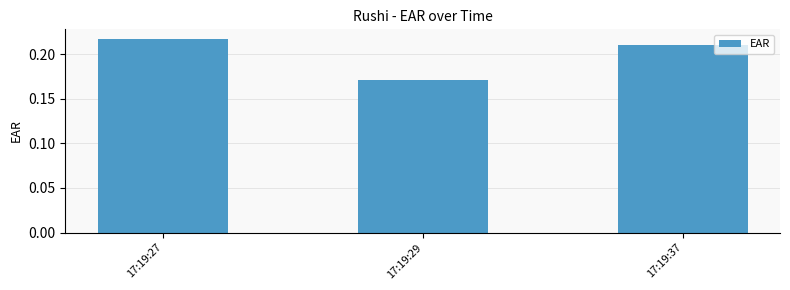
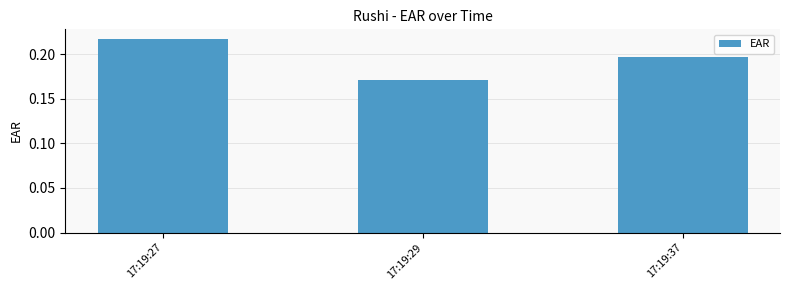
17:19:37: 0.21 -> 0.20
